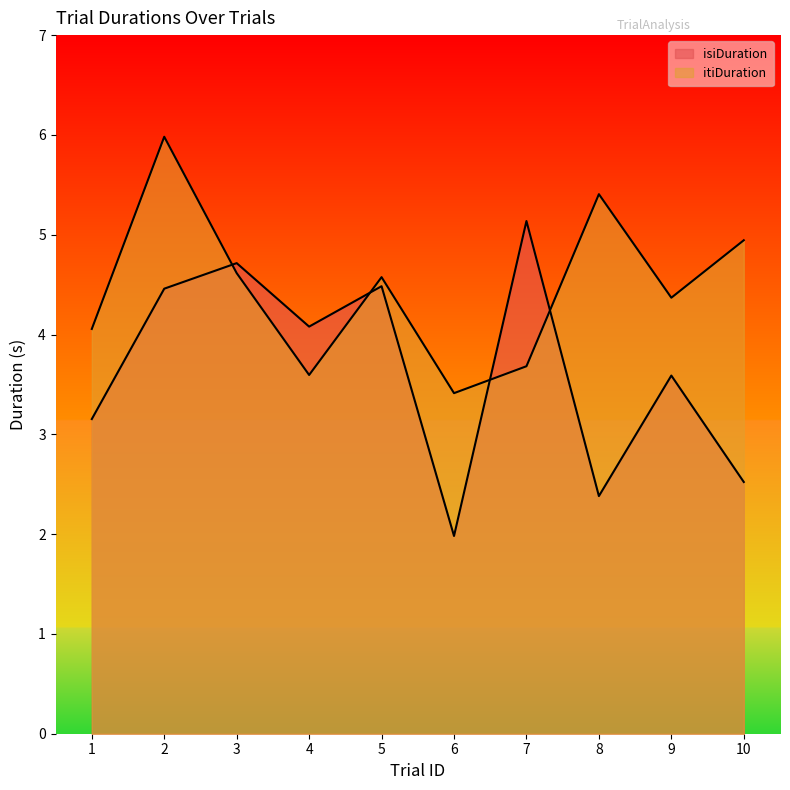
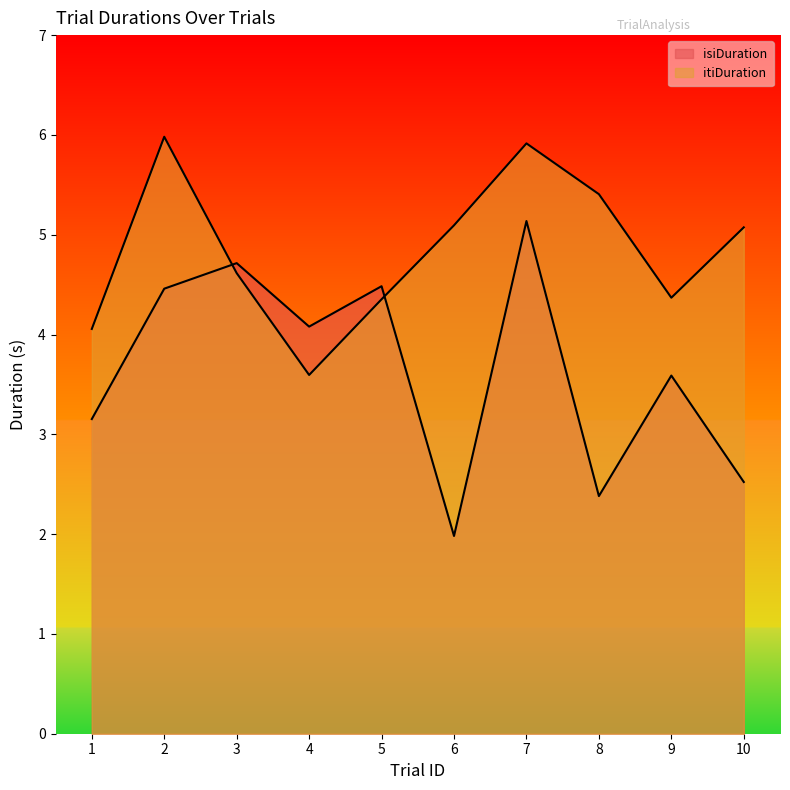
itiDuration, 5: 4.6 -> 4.4
itiDuration, 6: 3.4 -> 5.1
itiDuration, 7: 3.7 -> 5.9
itiDuration, 10: 4.9 -> 5.1
